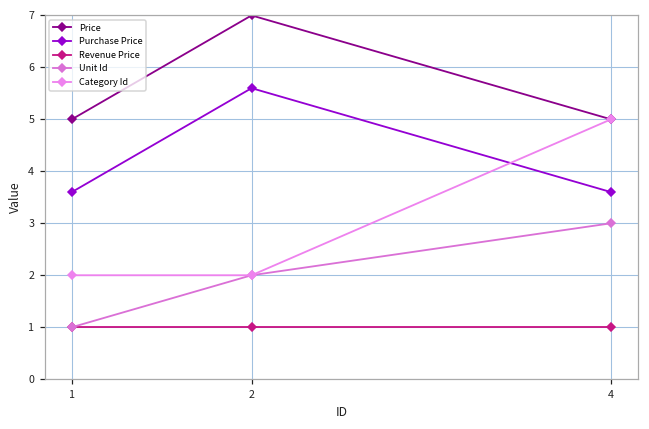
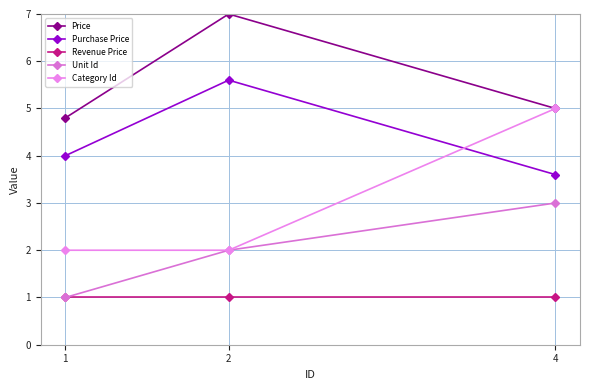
Price, 1: 5.0 -> 4.8
Purchase Price, 1: 3.6 -> 4.0
